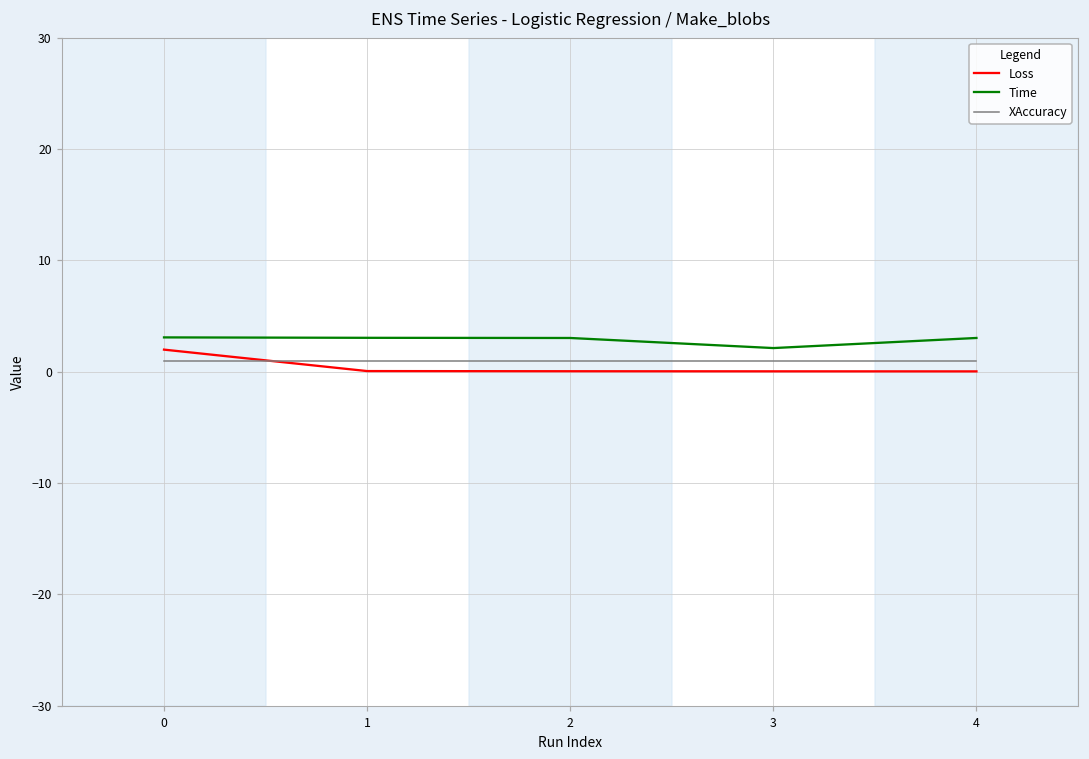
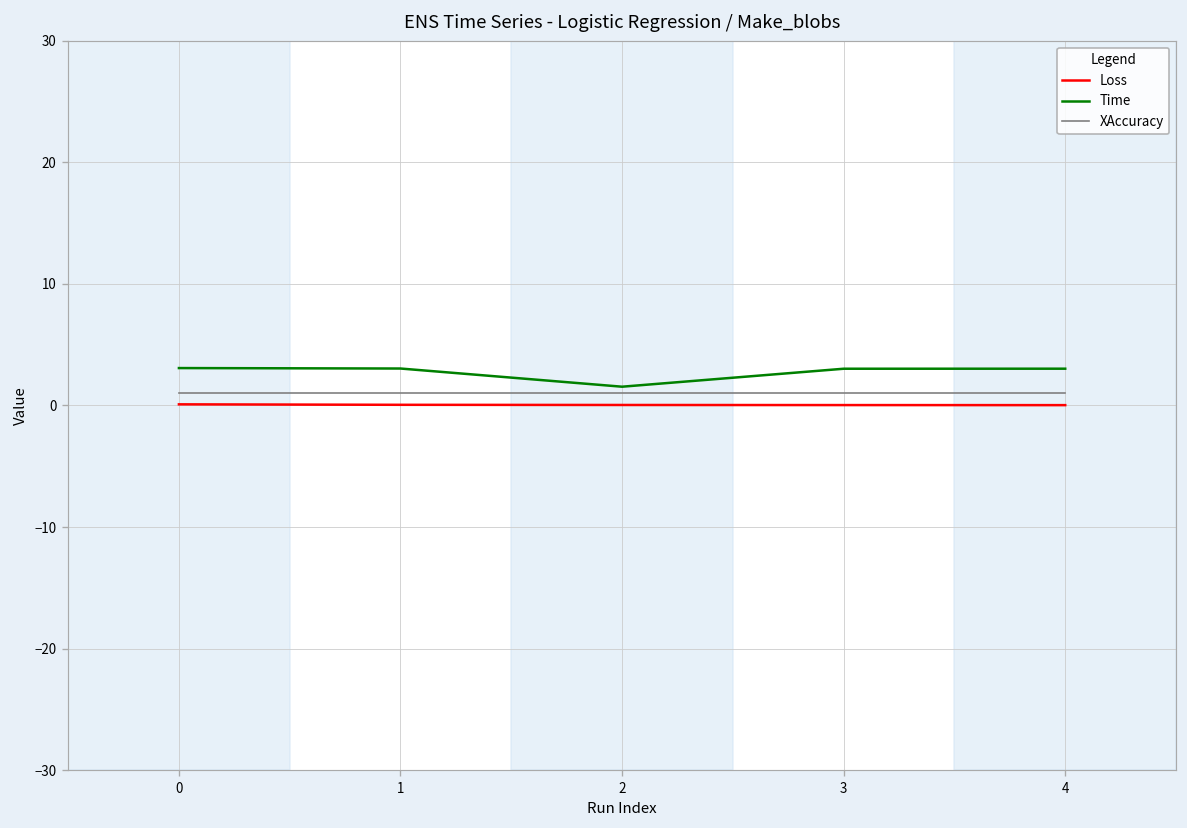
Loss, 0: 2.0 -> 0.1
Time, 2: 3.0 -> 1.5
Time, 3: 2.1 -> 3.0
